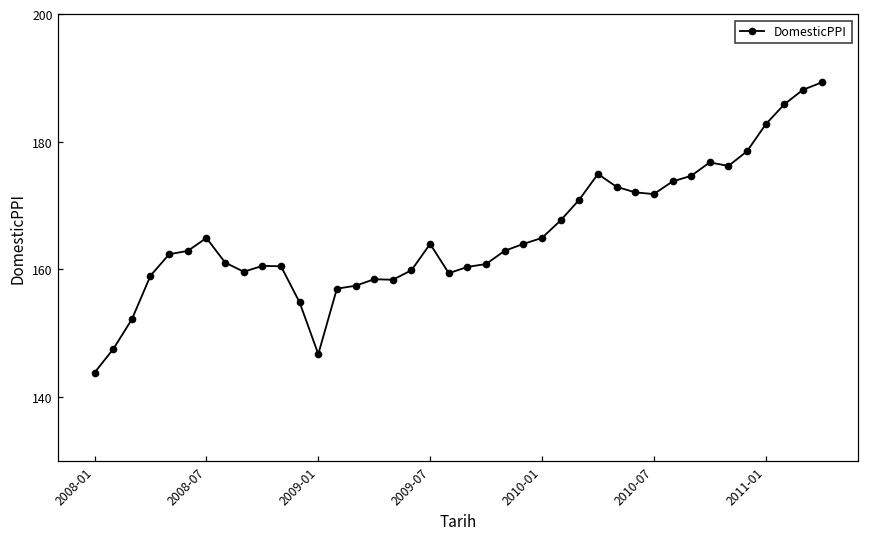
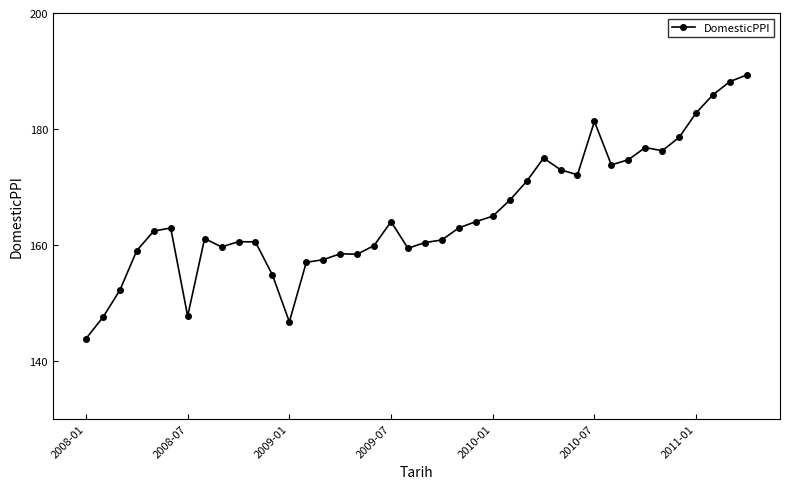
2008-07: 165 -> 148
2010-07: 172 -> 181
